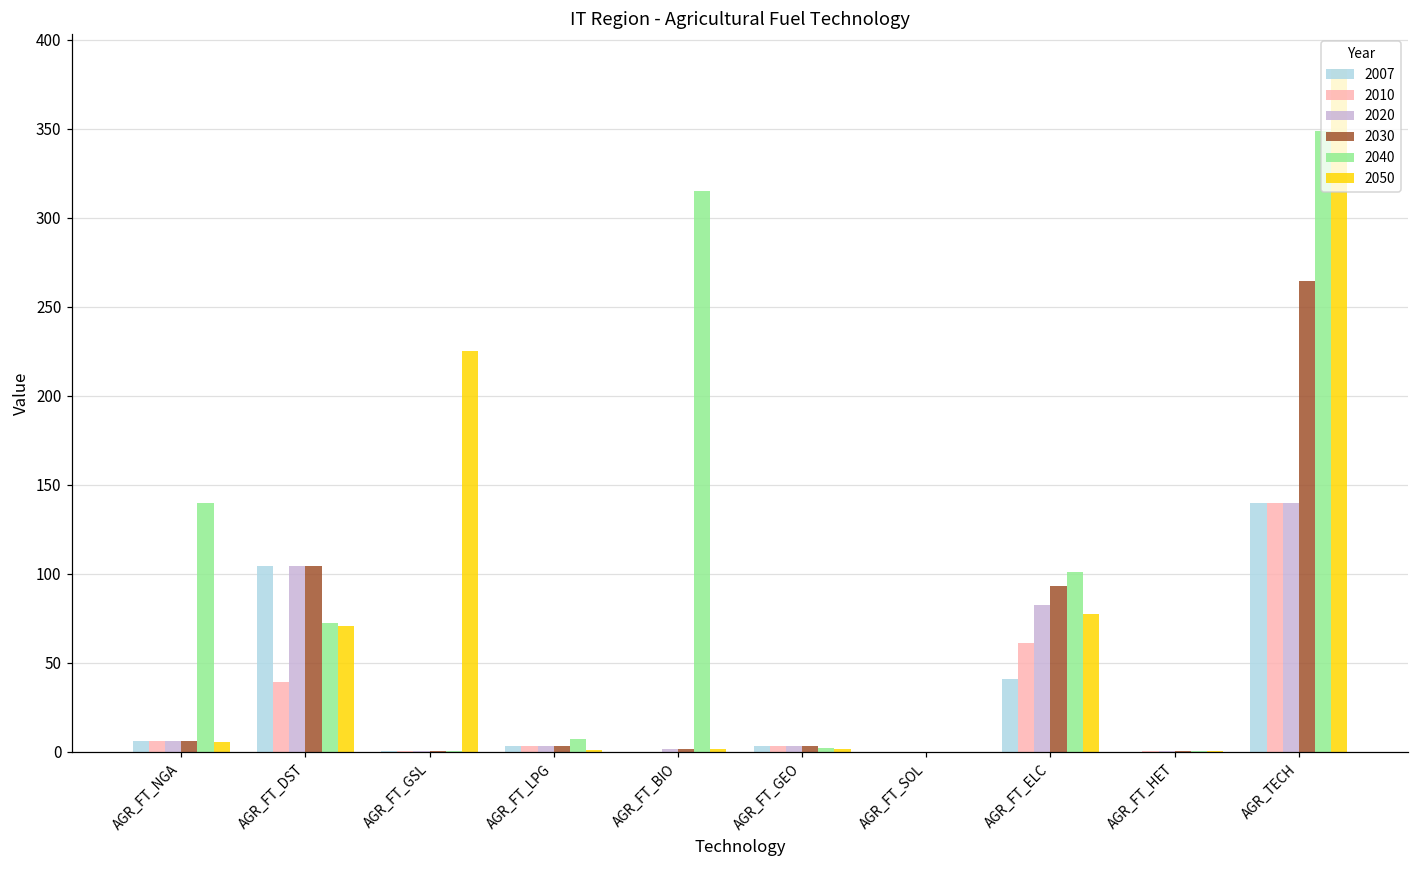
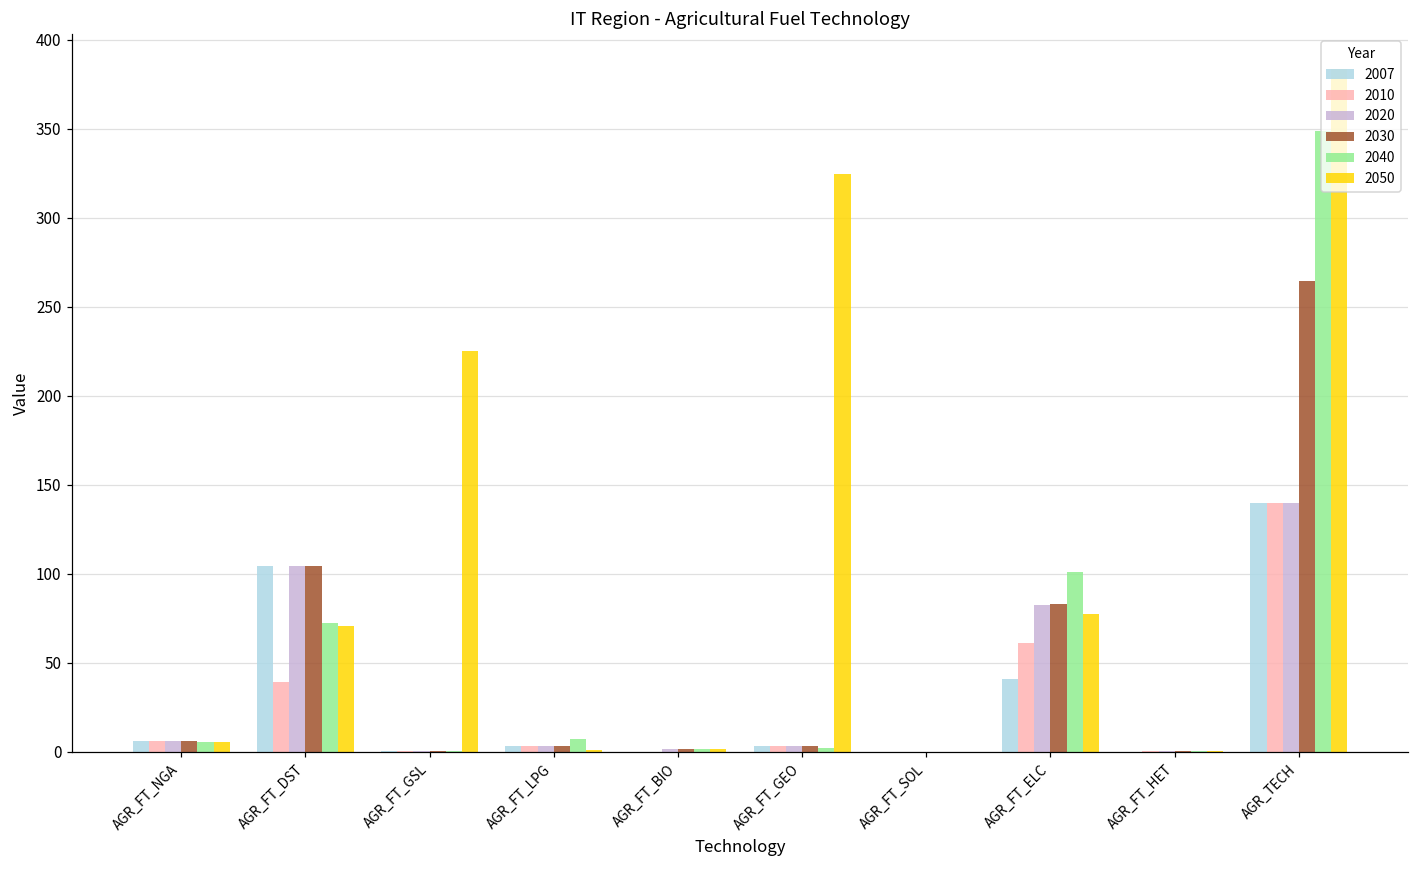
2040, AGR_FT_NGA: 140 -> 6
2040, AGR_FT_BIO: 315 -> 1
2050, AGR_FT_GEO: 2 -> 325
2030, AGR_FT_ELC: 93 -> 83
